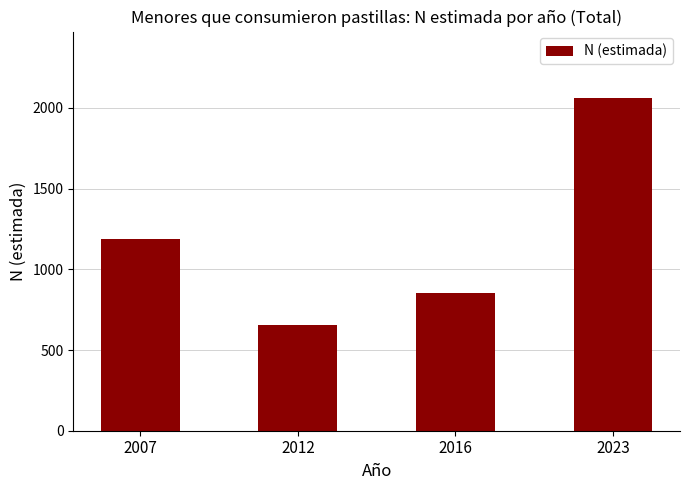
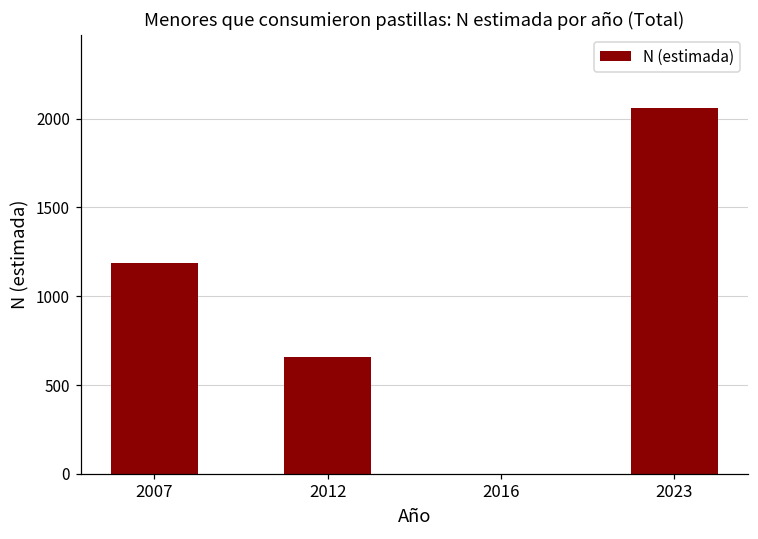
2016: 850 -> 0
